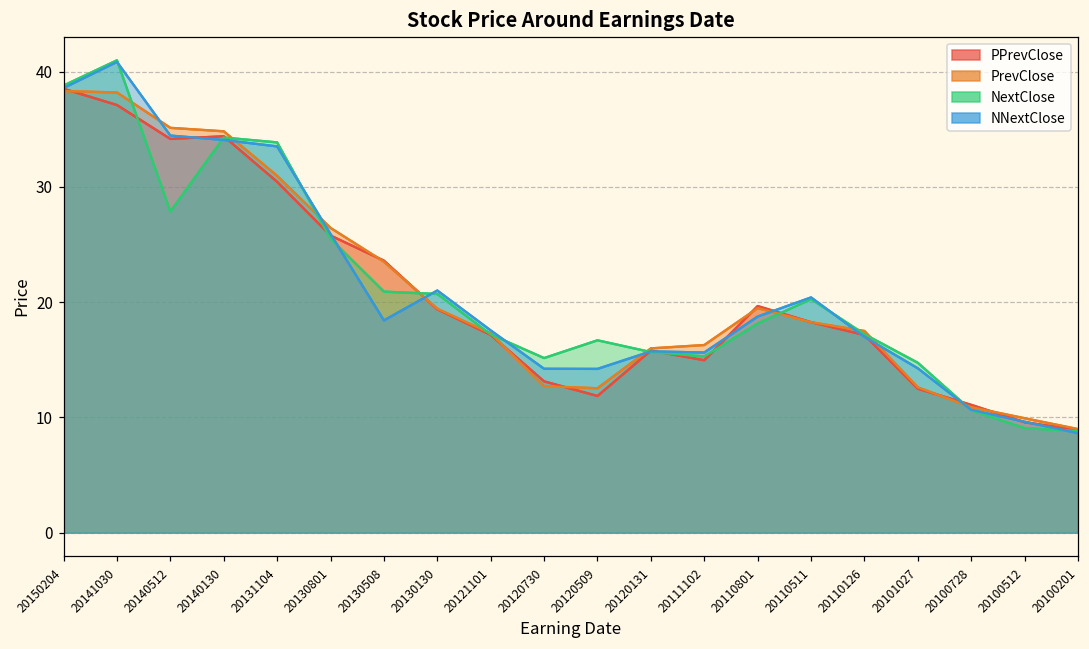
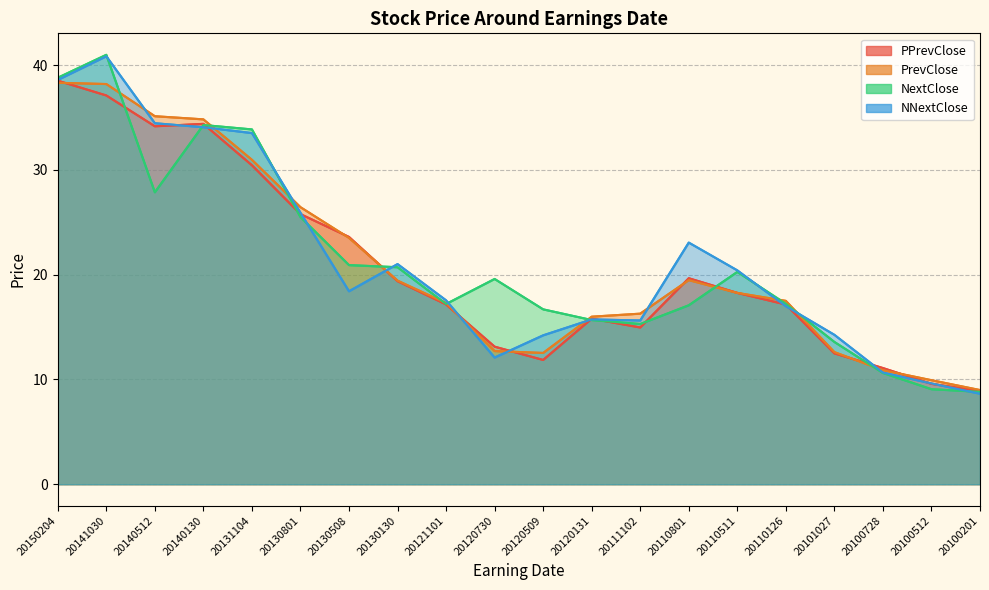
NextClose, 20120730: 15.2 -> 19.6
NNextClose, 20120730: 14.2 -> 12.1
NextClose, 20110801: 18.1 -> 17.1
NNextClose, 20110801: 18.8 -> 23.1
NextClose, 20101027: 14.7 -> 13.6
